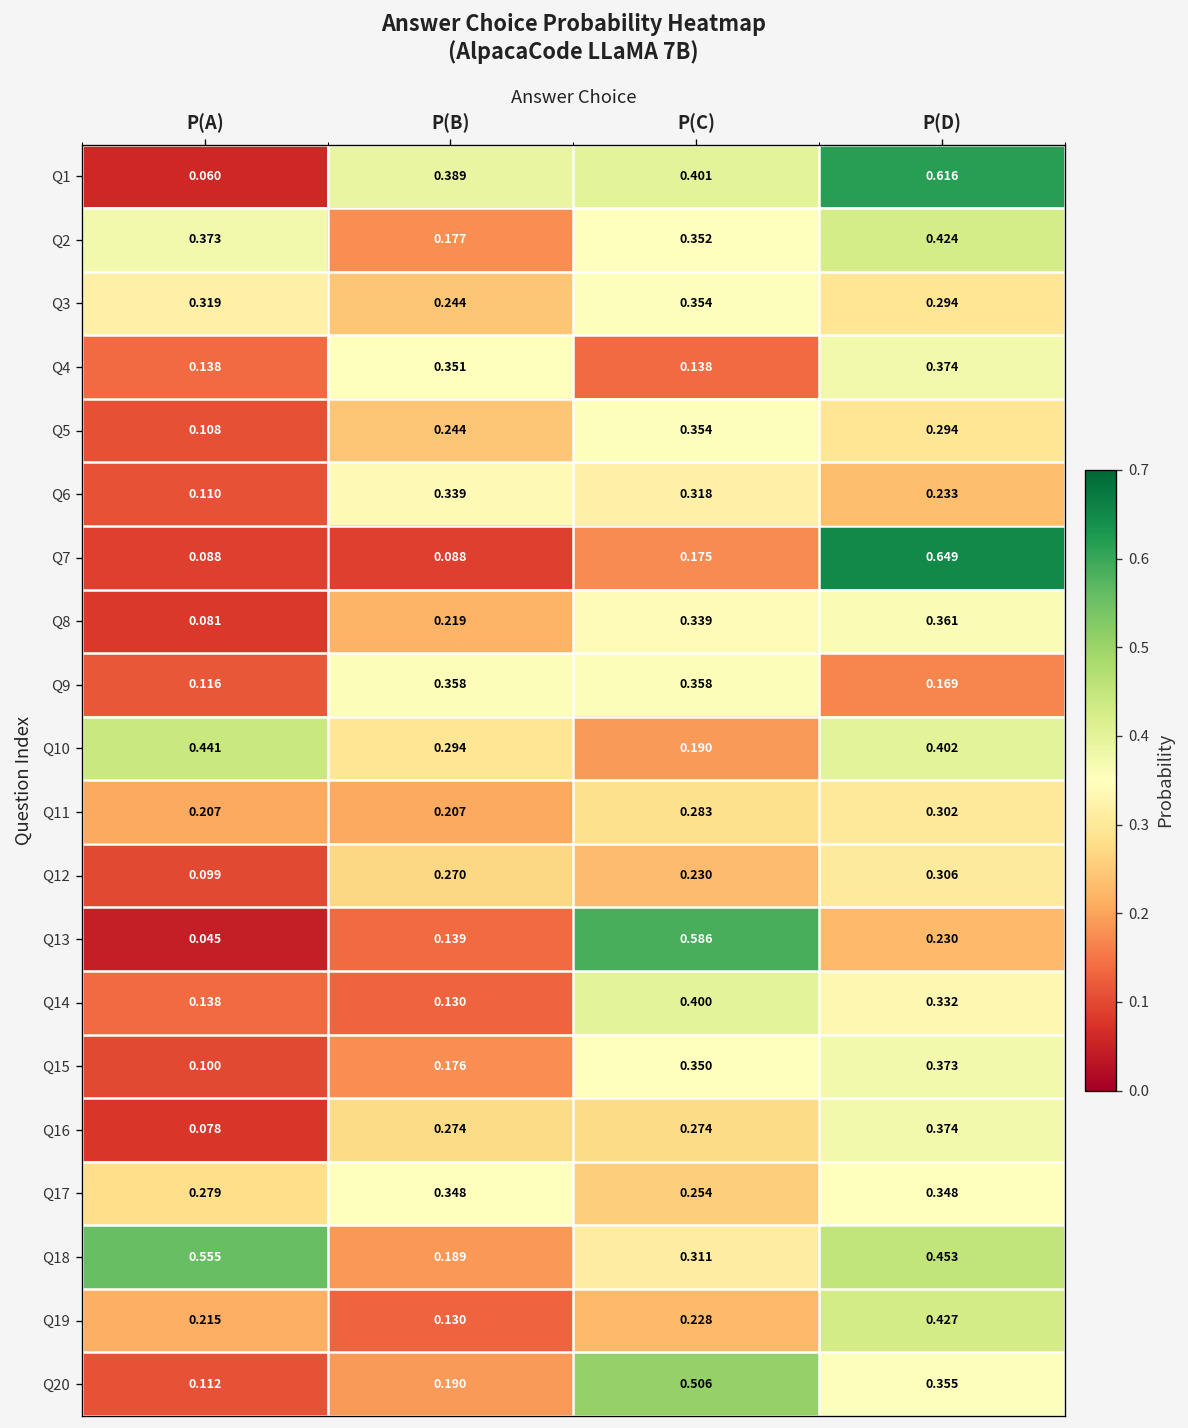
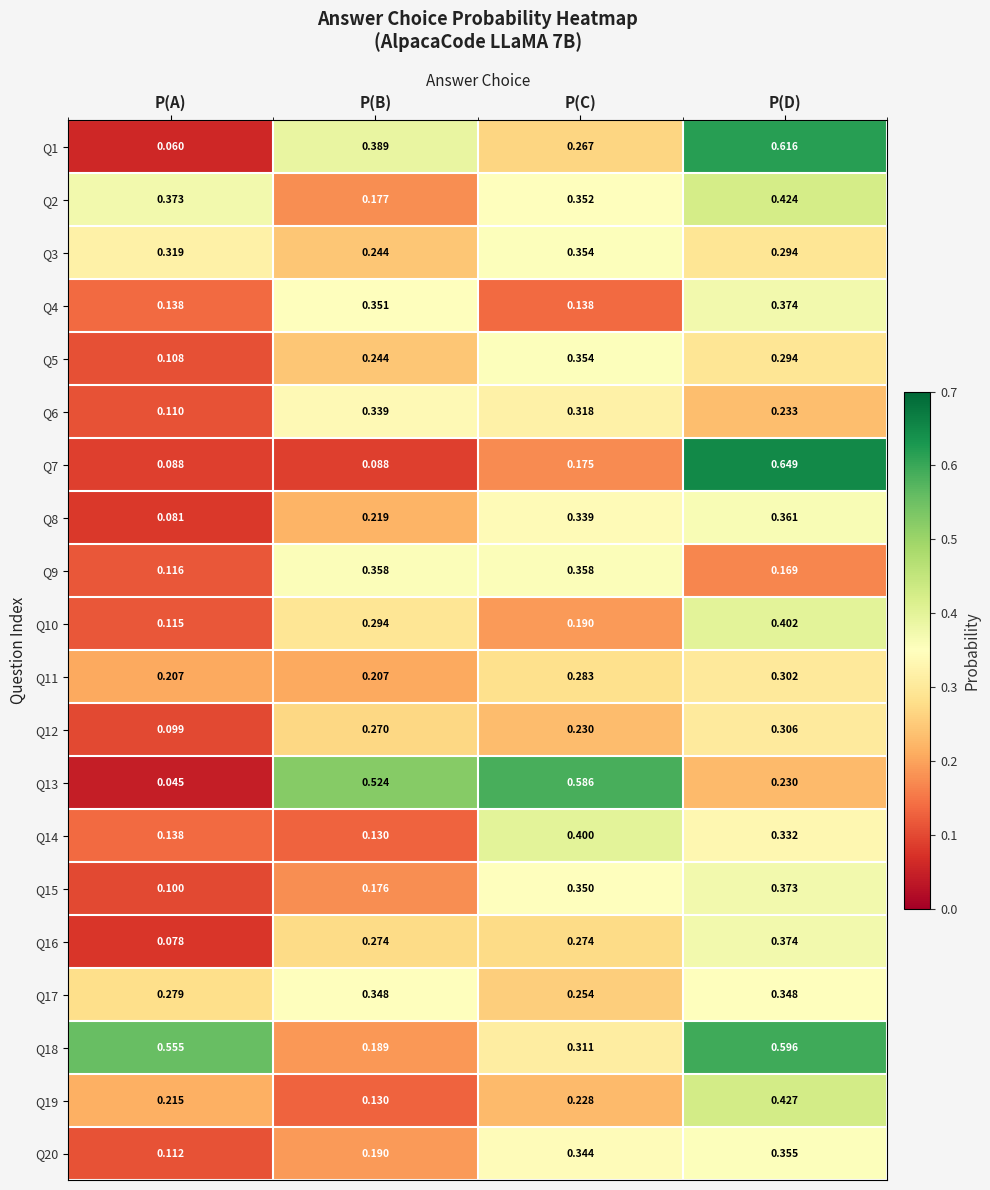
Q1, P(C): 0.401 -> 0.267
Q10, P(A): 0.441 -> 0.115
Q13, P(B): 0.139 -> 0.524
Q18, P(D): 0.453 -> 0.596
Q20, P(C): 0.506 -> 0.344
